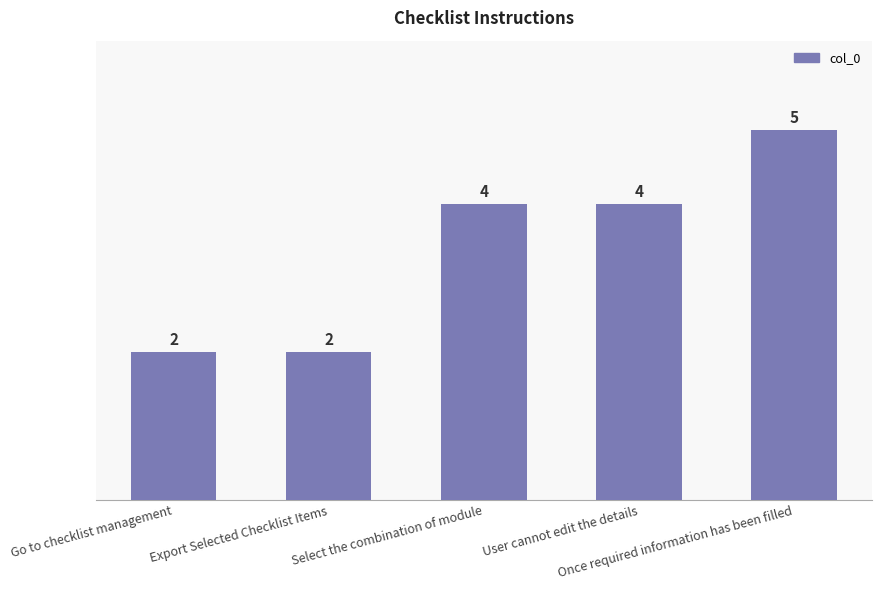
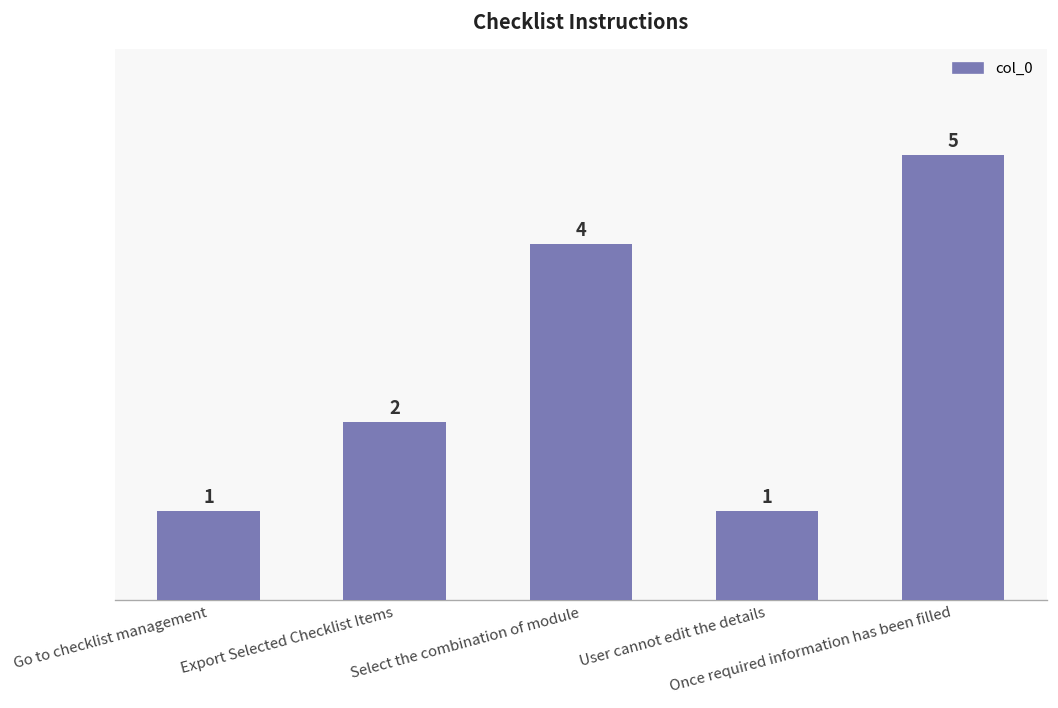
Go to checklist management: 2 -> 1
User cannot edit the details: 4 -> 1
